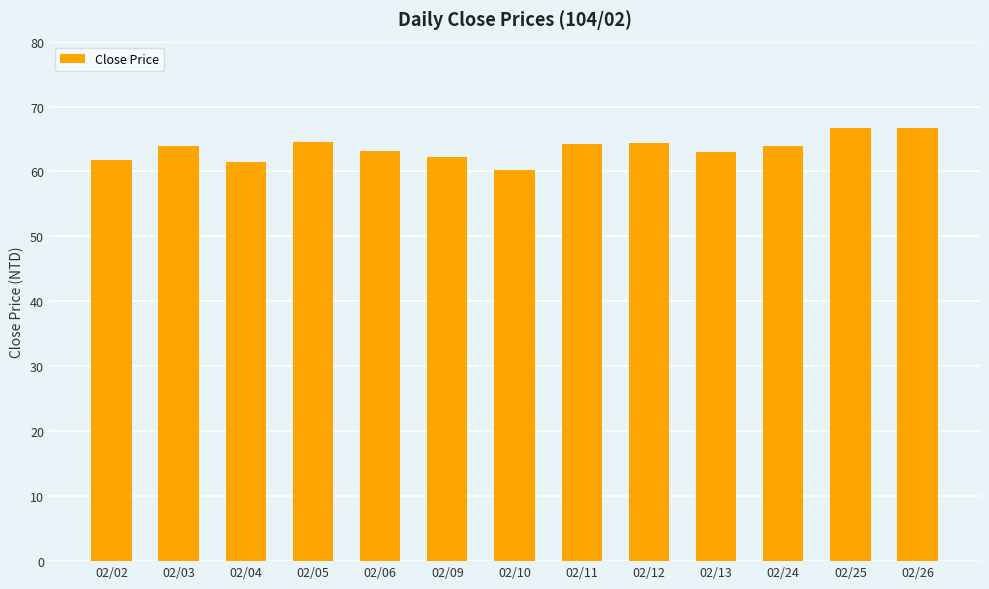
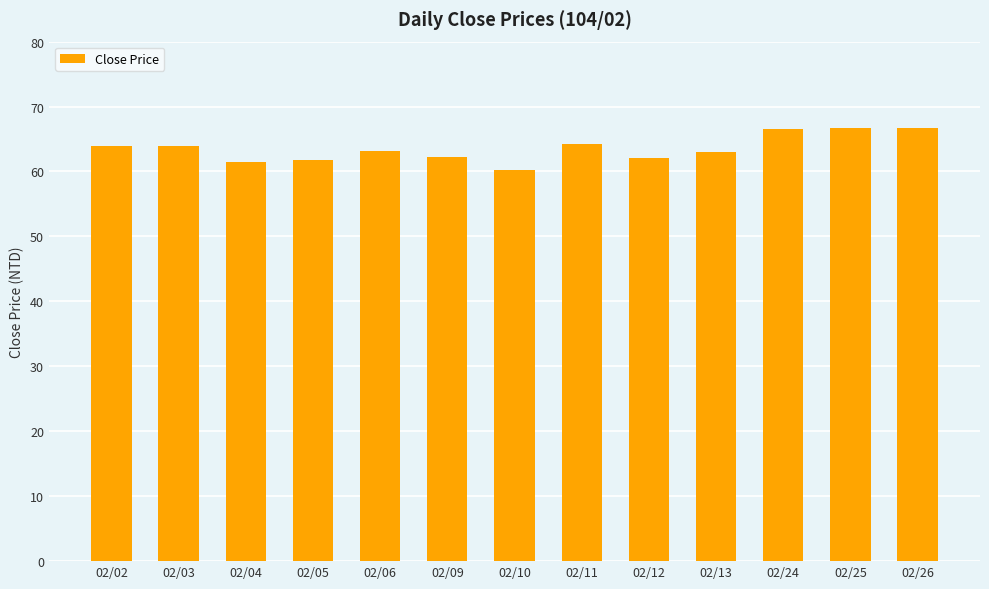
02/02: 62 -> 64
02/05: 65 -> 62
02/12: 64 -> 62
02/24: 64 -> 67
